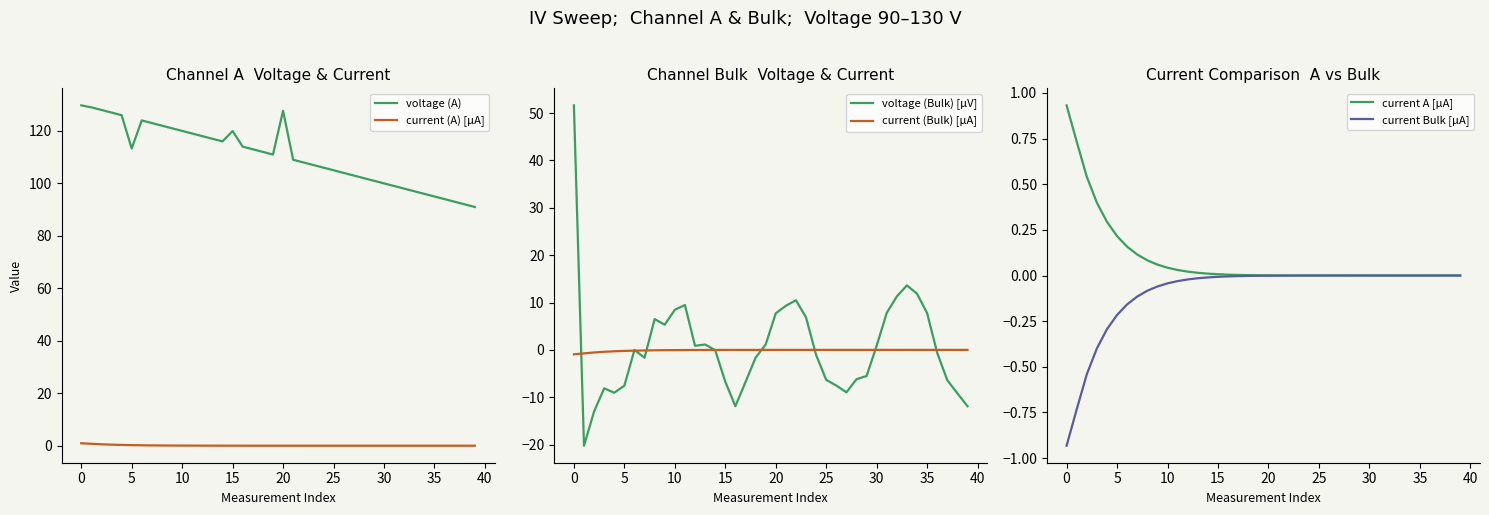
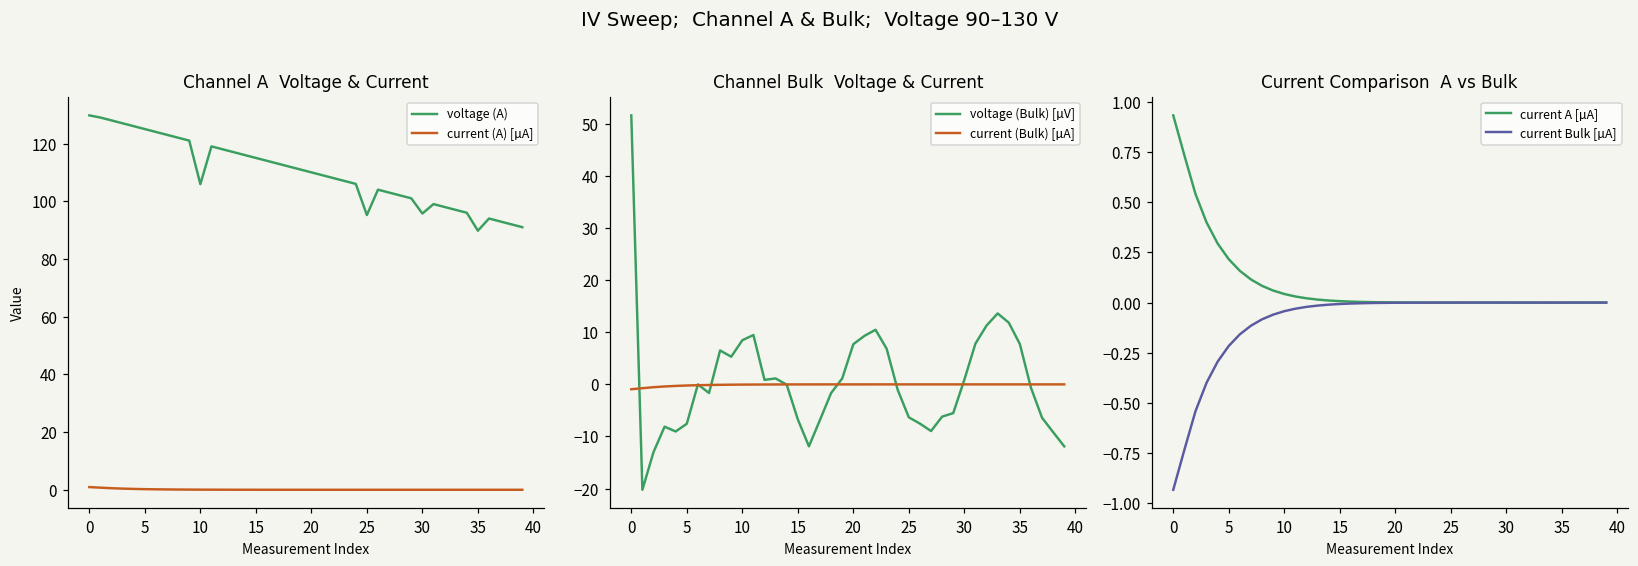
Channel A Voltage & Current, voltage (A), 5: 113 -> 125
Channel A Voltage & Current, voltage (A), 10: 120 -> 106
Channel A Voltage & Current, voltage (A), 15: 120 -> 115
Channel A Voltage & Current, voltage (A), 20: 128 -> 110
Channel A Voltage & Current, voltage (A), 25: 105 -> 95
Channel A Voltage & Current, voltage (A), 30: 100 -> 96
Channel A Voltage & Current, voltage (A), 35: 95 -> 90
